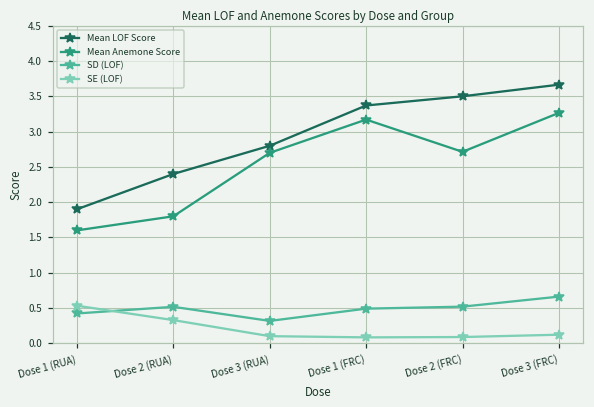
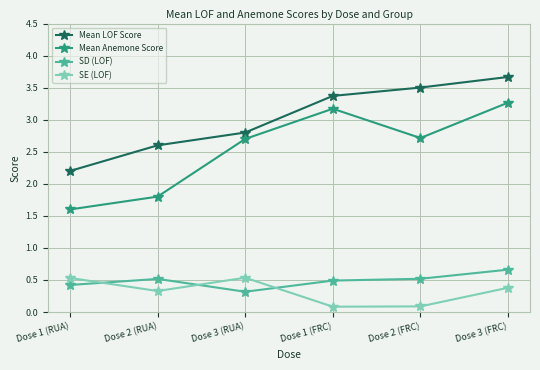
Mean LOF Score, Dose 1 (RUA): 1.9 -> 2.2
Mean LOF Score, Dose 2 (RUA): 2.4 -> 2.6
SE (LOF), Dose 3 (RUA): 0.1 -> 0.5
SE (LOF), Dose 3 (FRC): 0.1 -> 0.4
